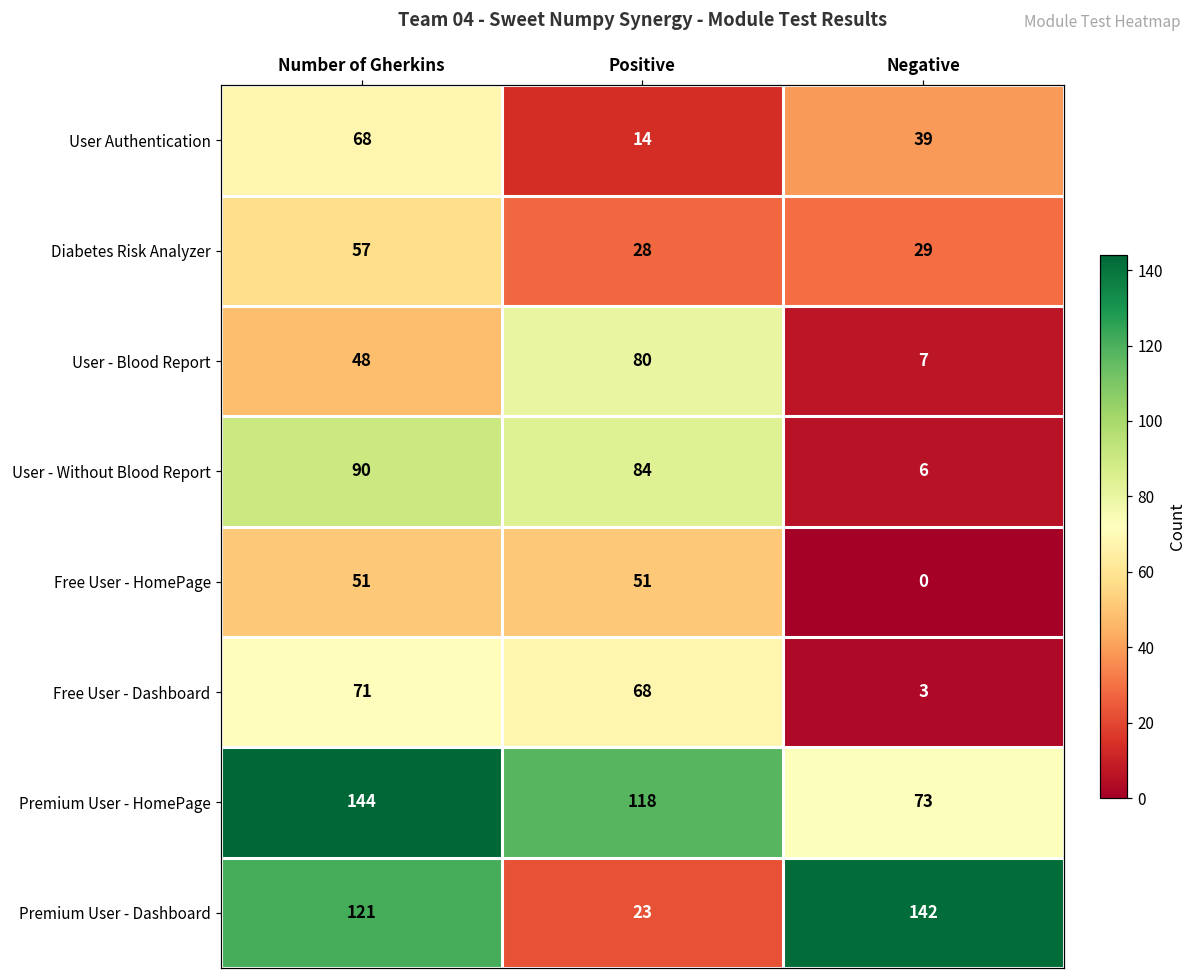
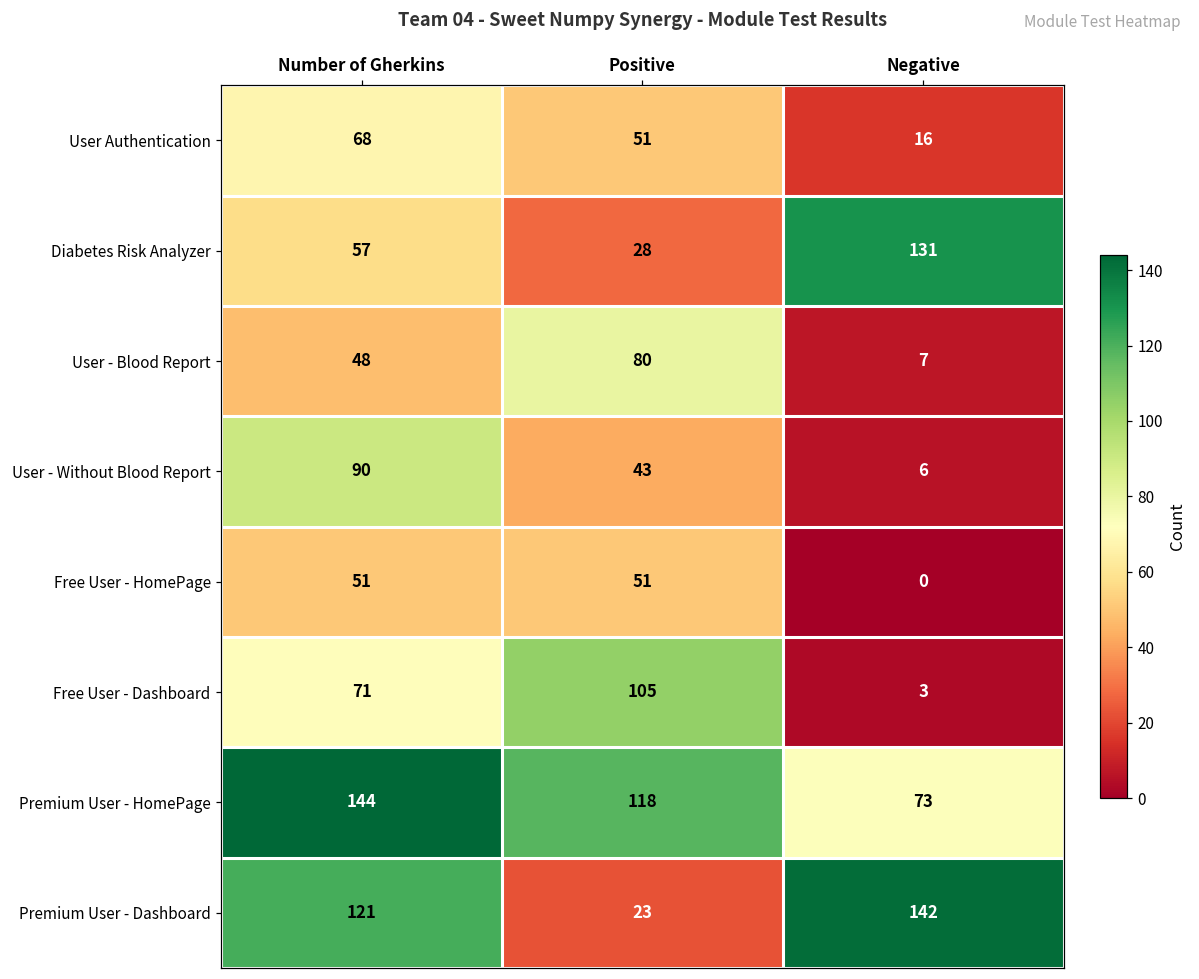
User Authentication, Positive: 14 -> 51
User Authentication, Negative: 39 -> 16
Diabetes Risk Analyzer, Negative: 29 -> 131
User - Without Blood Report, Positive: 84 -> 43
Free User - Dashboard, Positive: 68 -> 105
